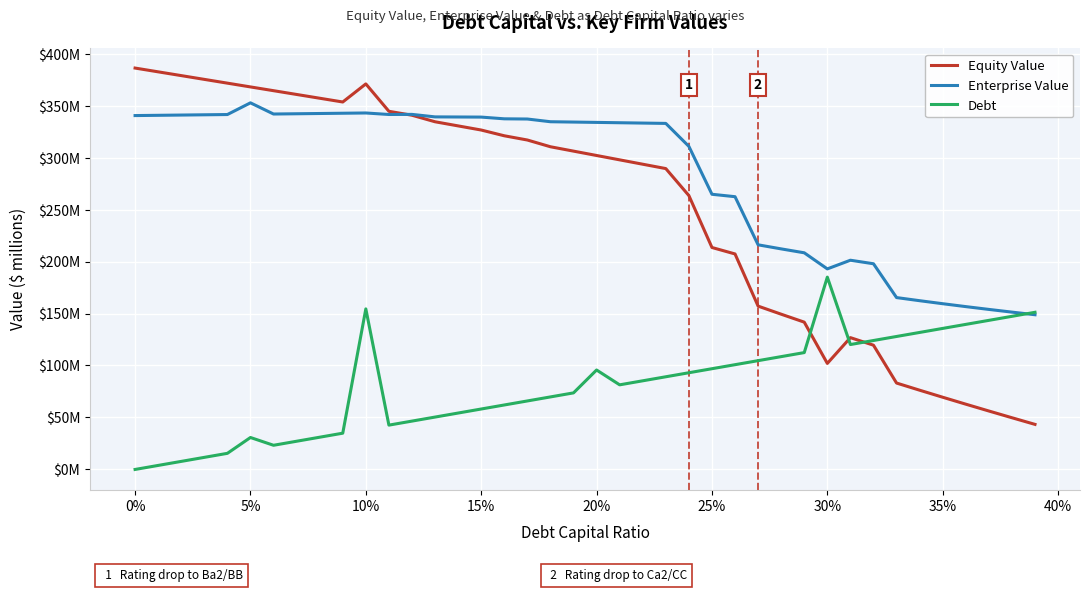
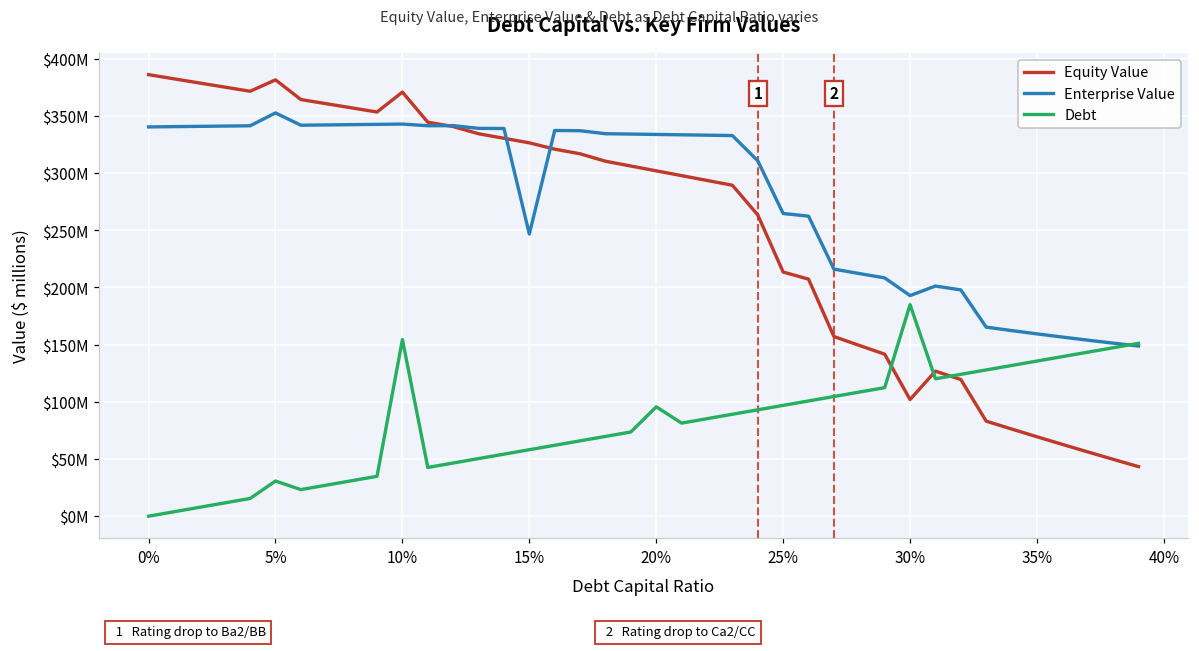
Equity Value, 5%: $368000000 -> $382000000
Enterprise Value, 15%: $339000000 -> $247000000
